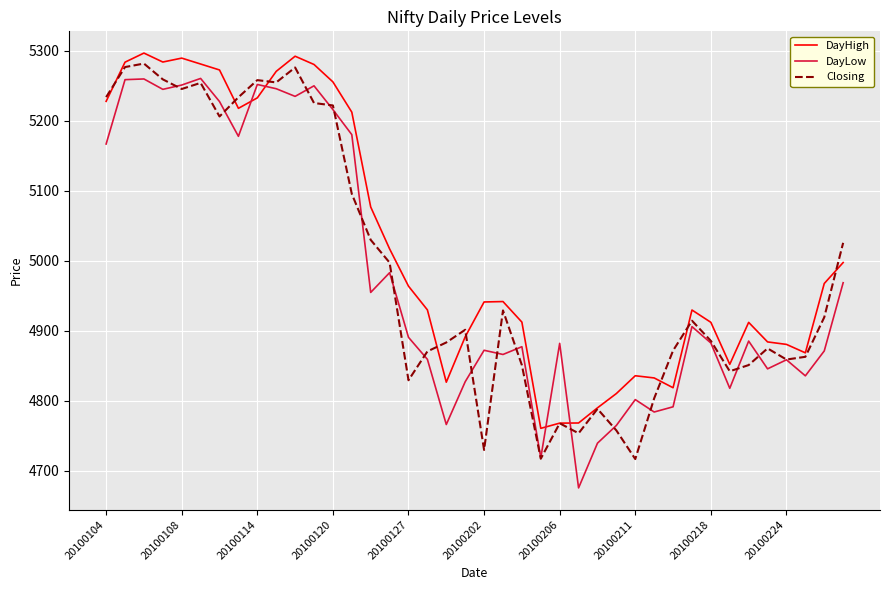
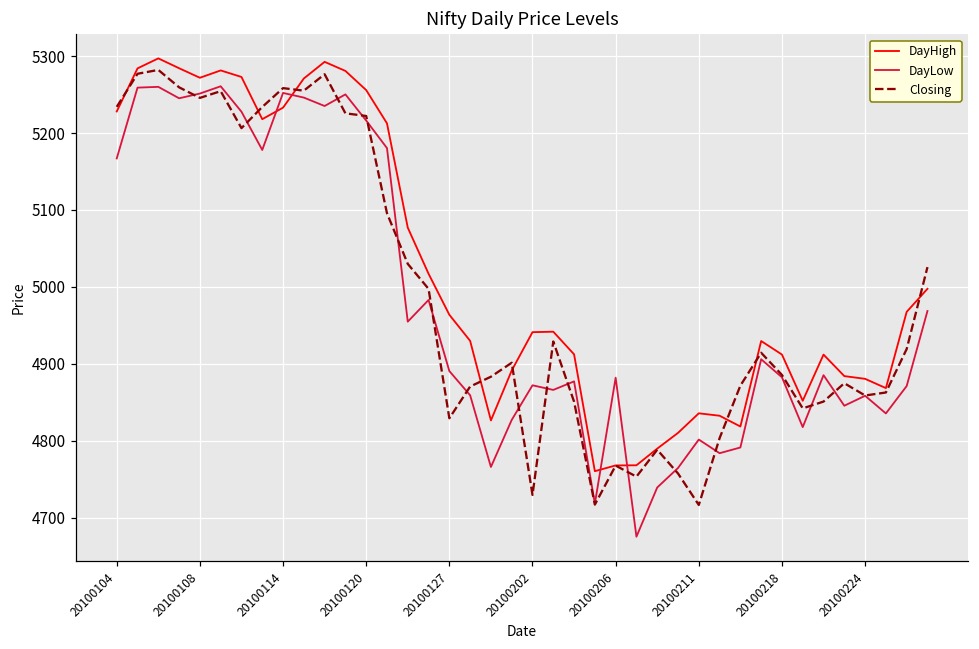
DayHigh, 20100108: 5290 -> 5270
